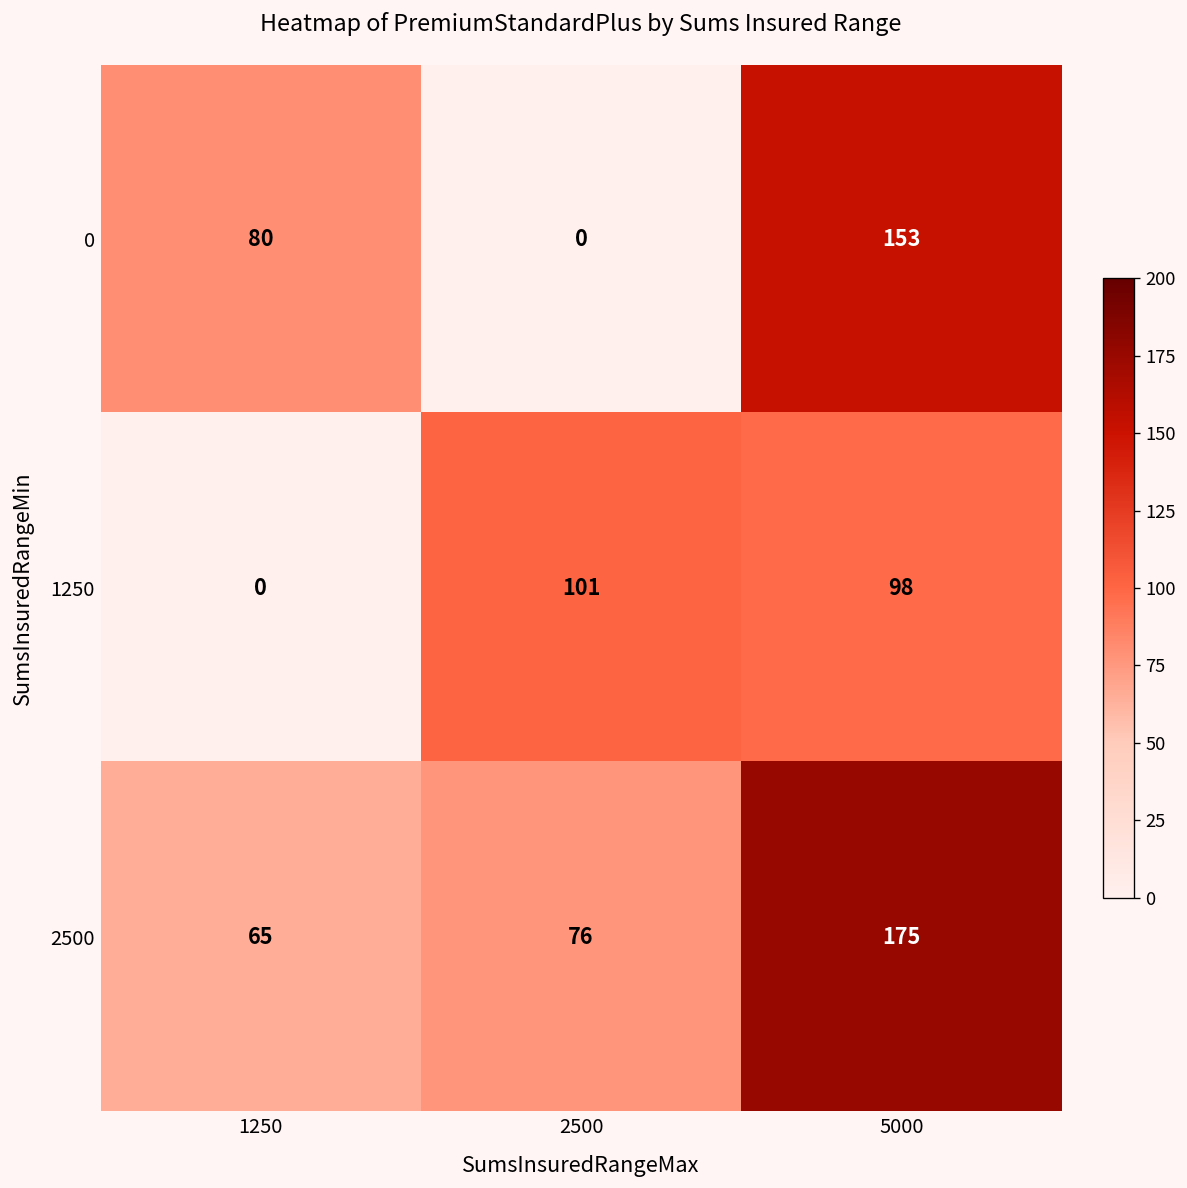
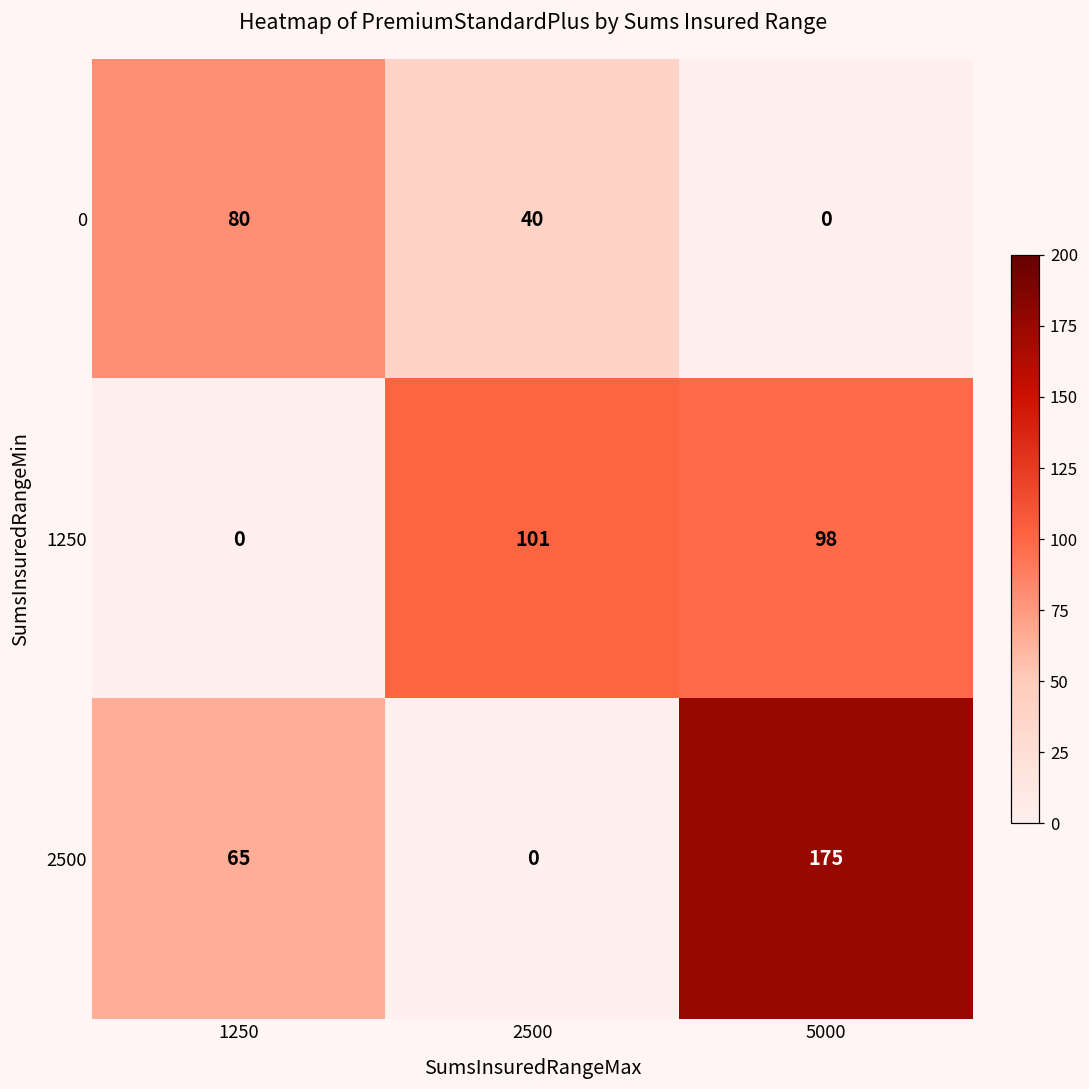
0, 2500: 0 -> 40
0, 5000: 153 -> 0
2500, 2500: 76 -> 0
